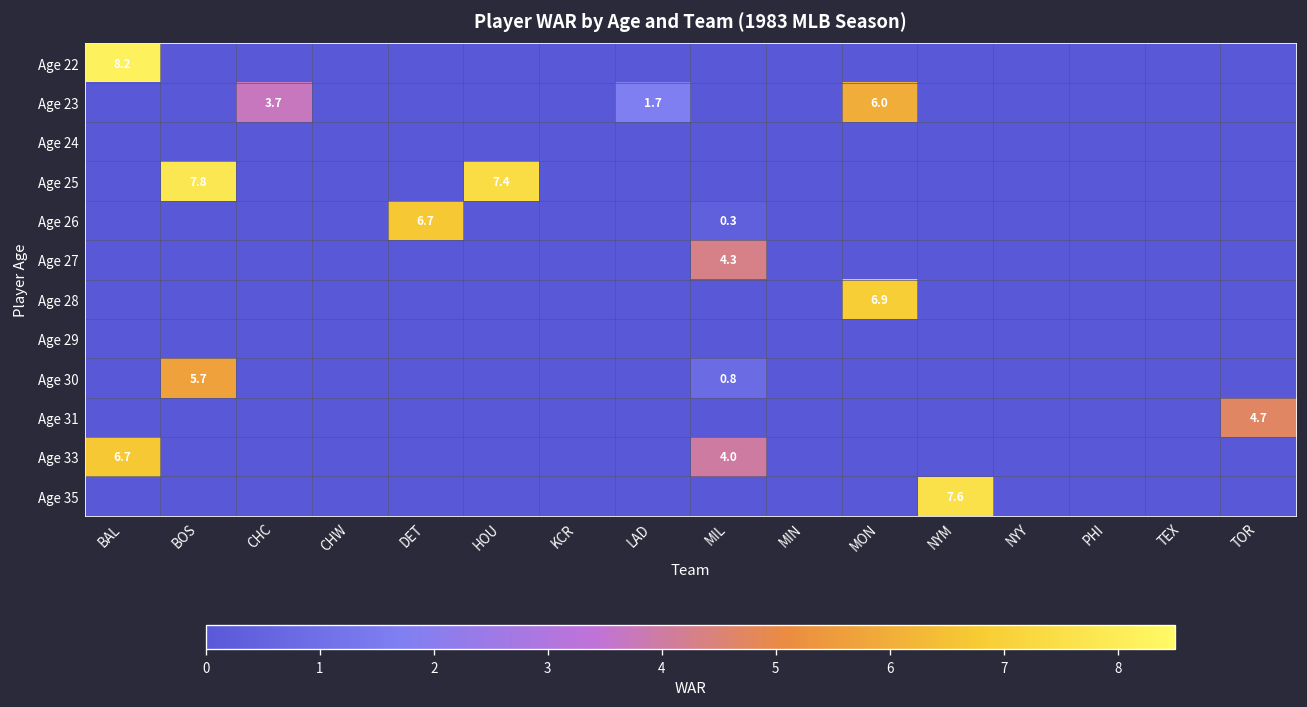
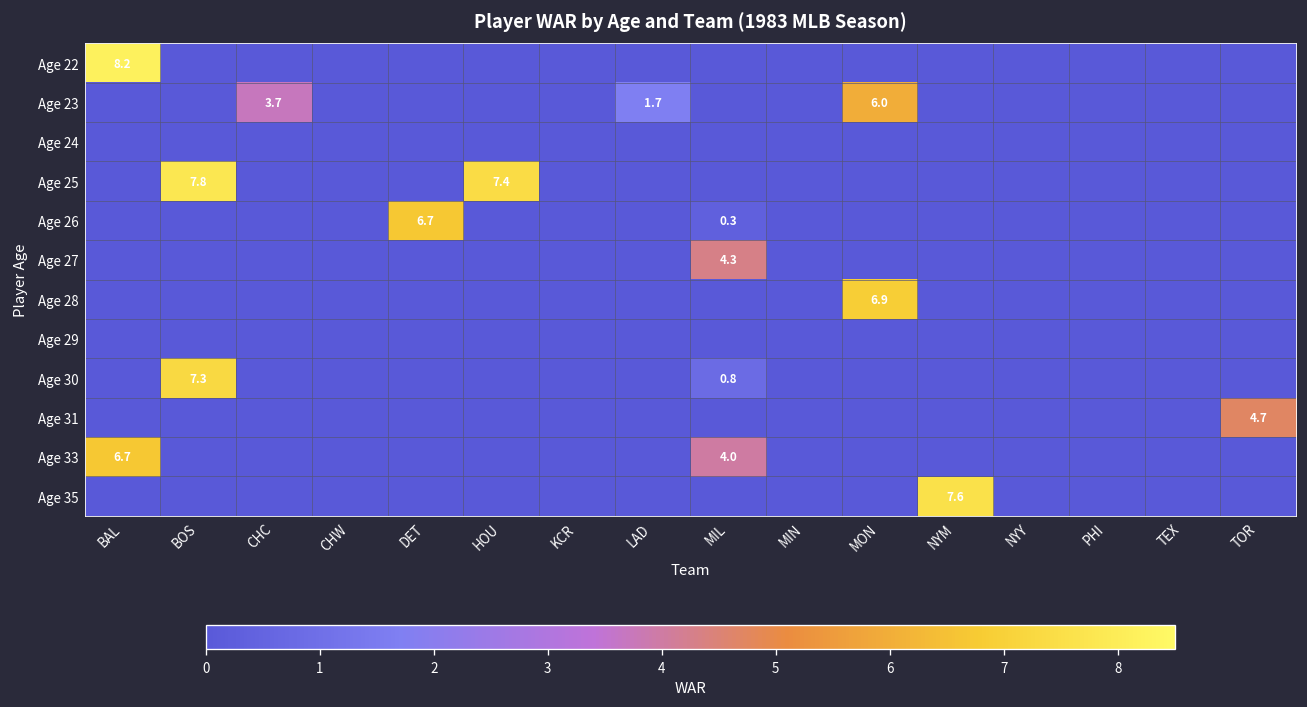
Age 30, BOS: 5.7 -> 7.3
